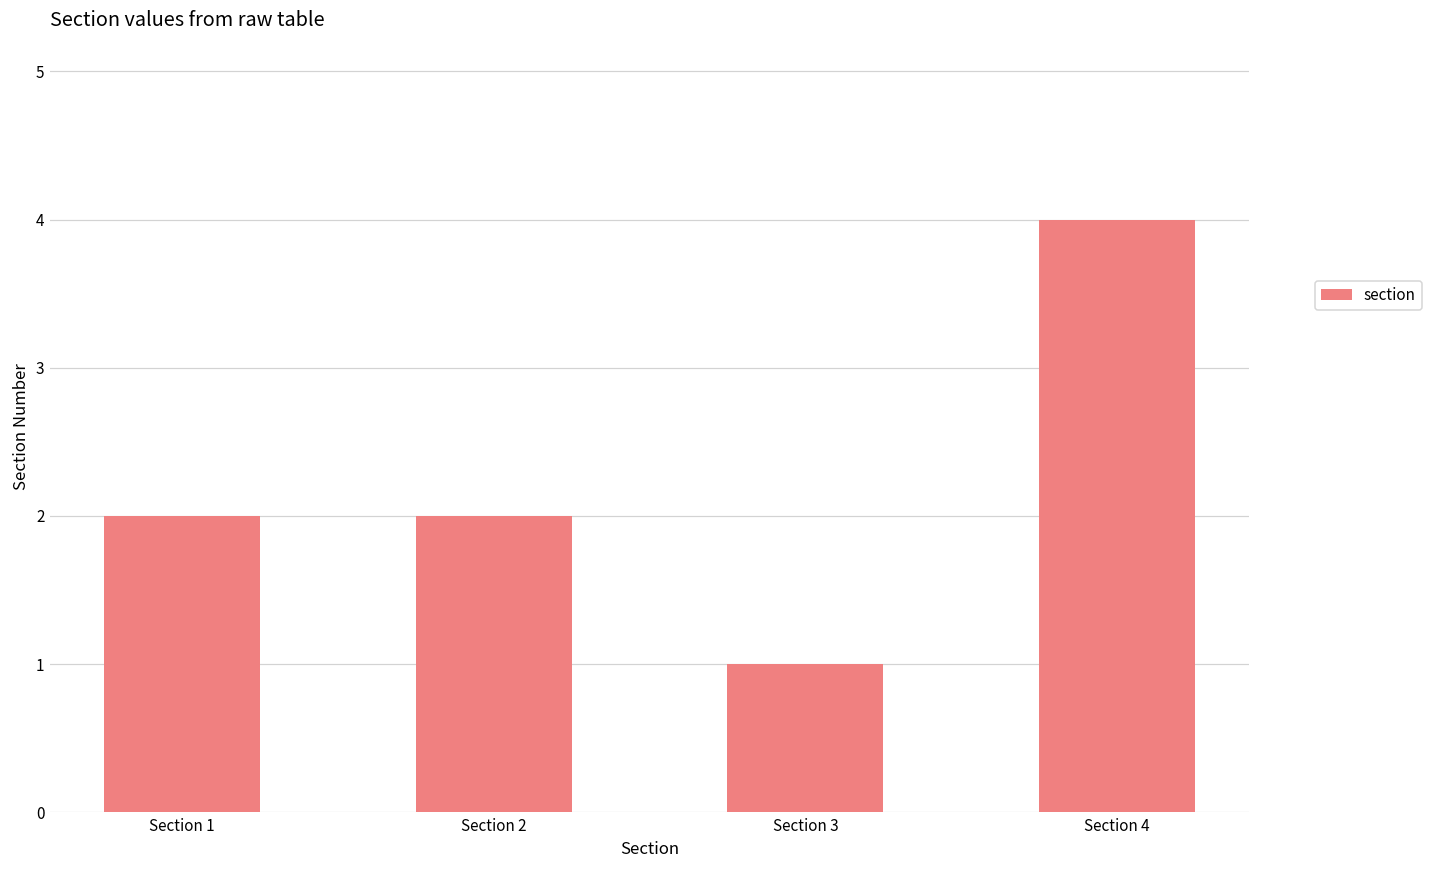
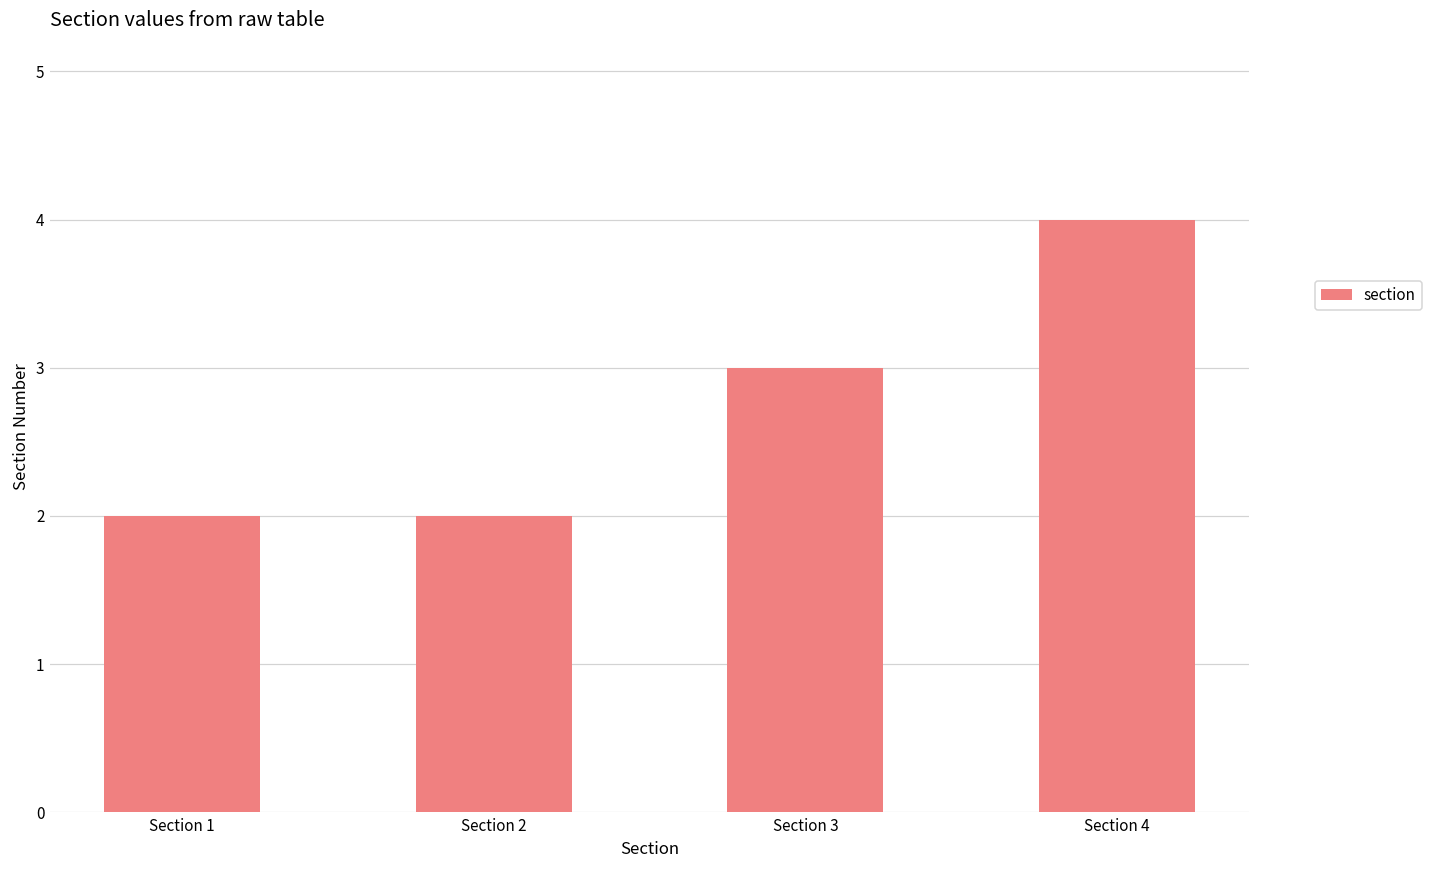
Section 3: 1 -> 3
